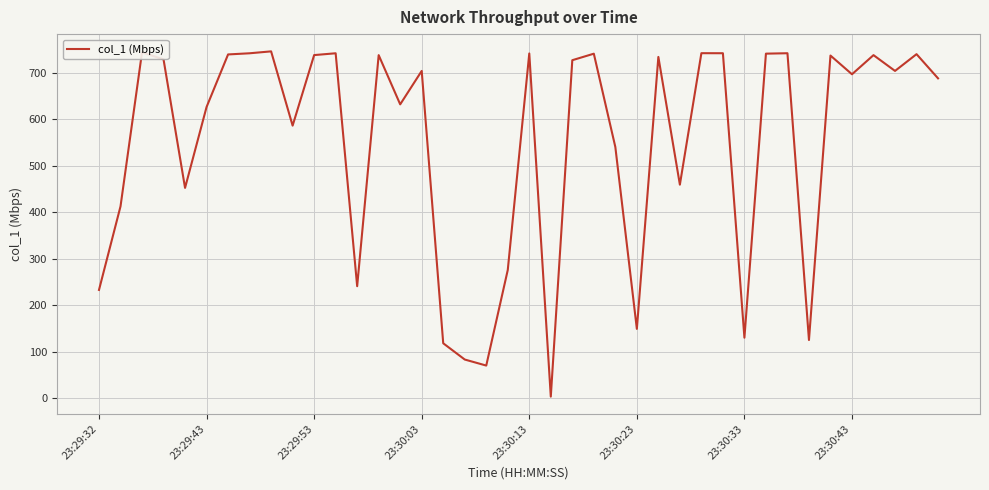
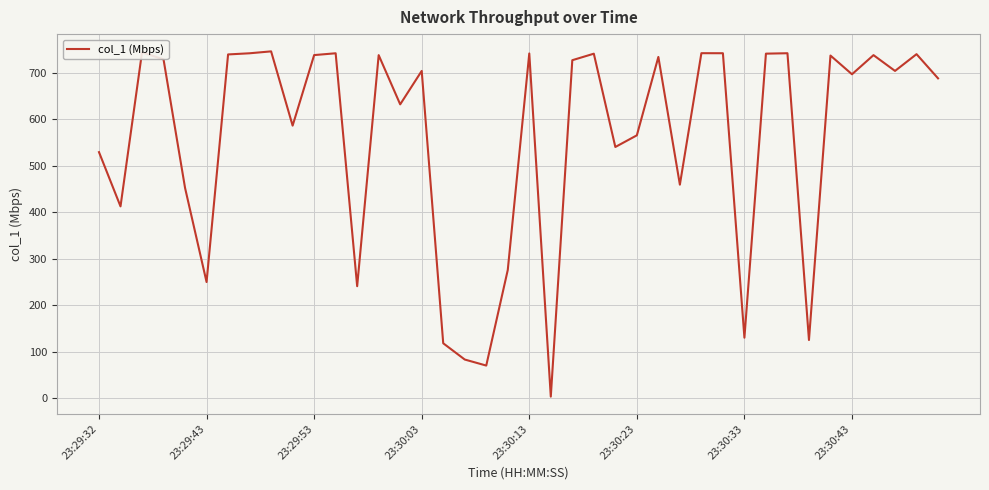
23:29:32: 230 -> 530
23:29:43: 630 -> 250
23:30:23: 150 -> 570
